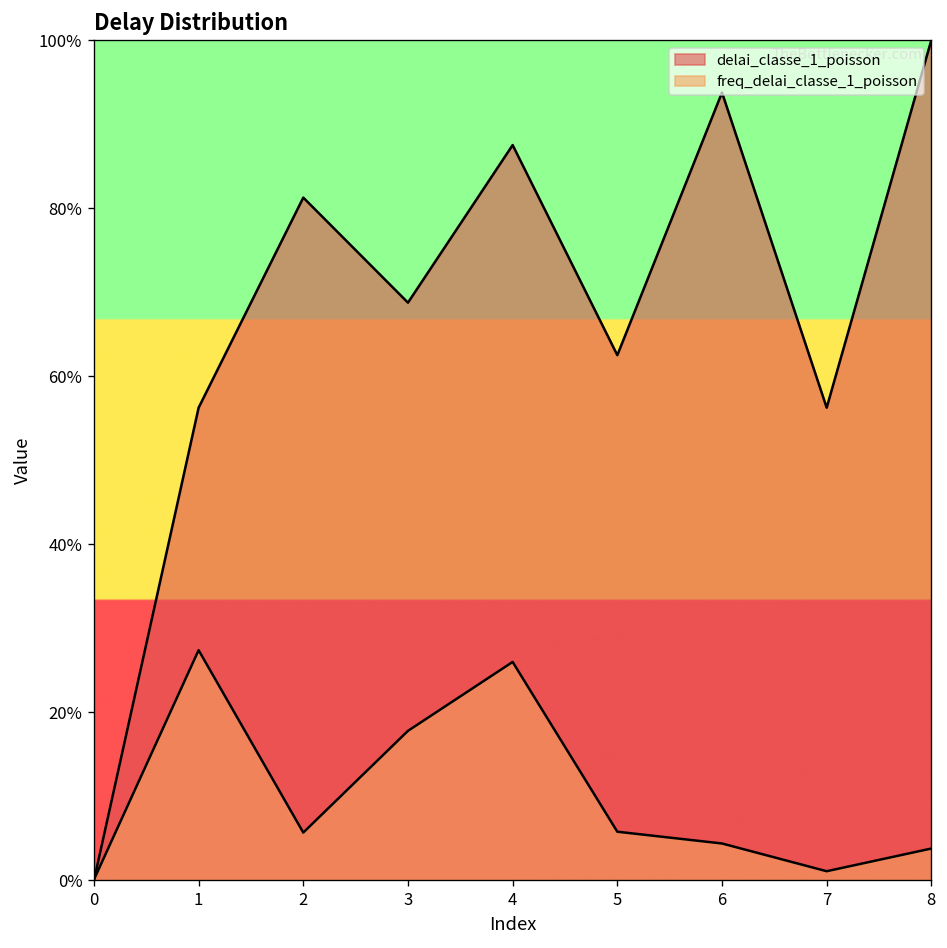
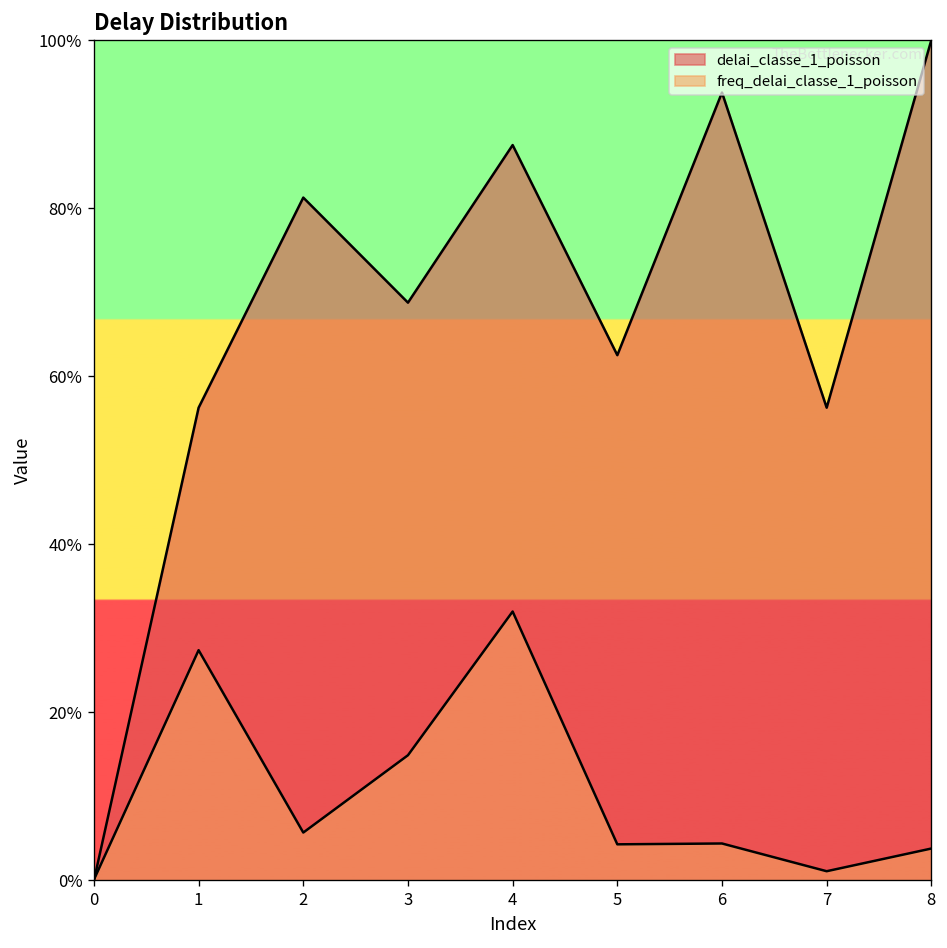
freq_delai_classe_1_poisson, 3: 18% -> 15%
freq_delai_classe_1_poisson, 4: 26% -> 32%
freq_delai_classe_1_poisson, 5: 6% -> 4%
